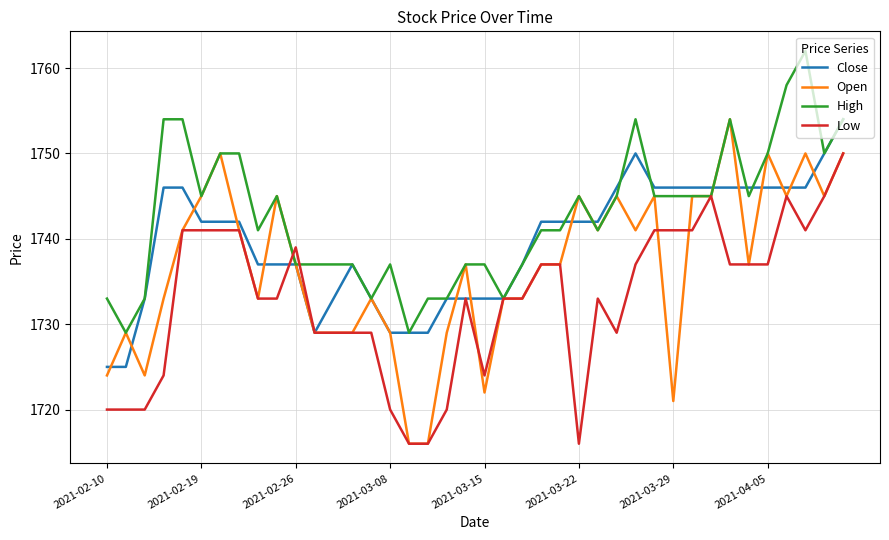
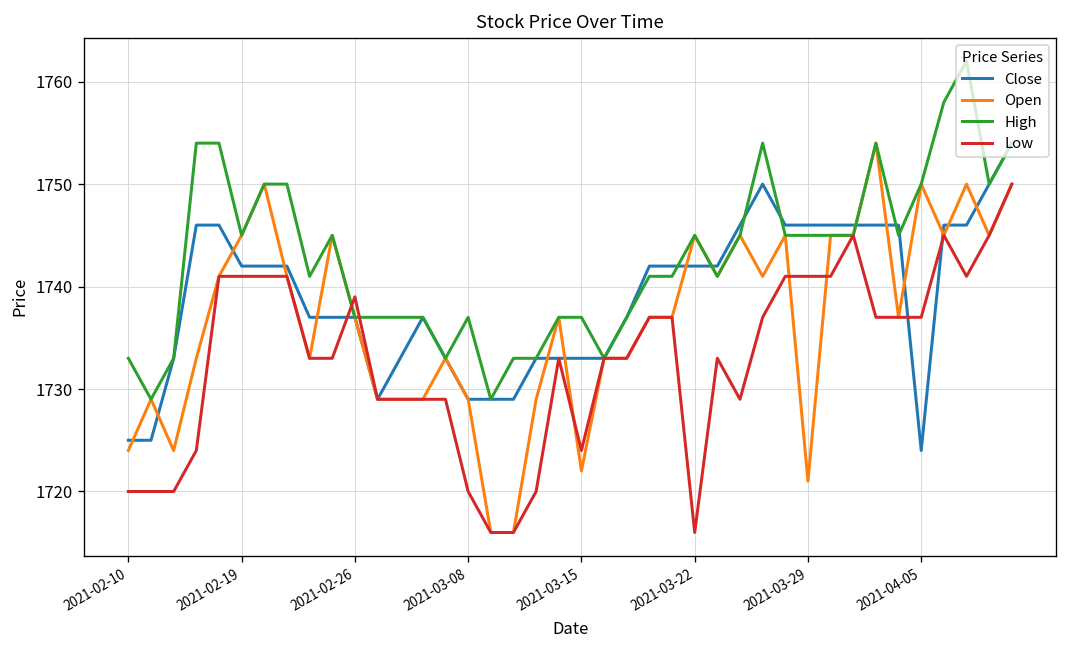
Close, 2021-04-05: 1746 -> 1724
